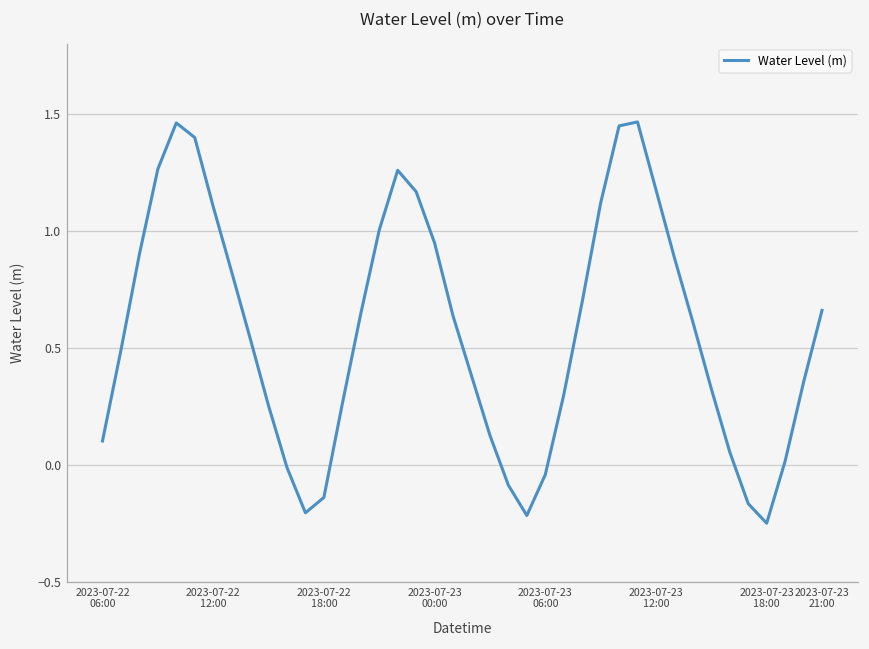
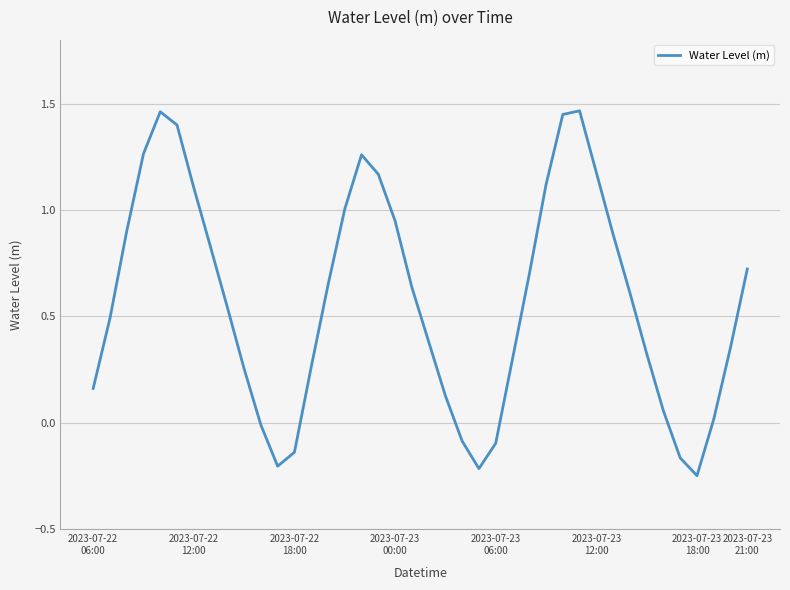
2023-07-22 06:00: 0.10 -> 0.16
2023-07-23 06:00: -0.04 -> -0.10
2023-07-23 21:00: 0.66 -> 0.72
